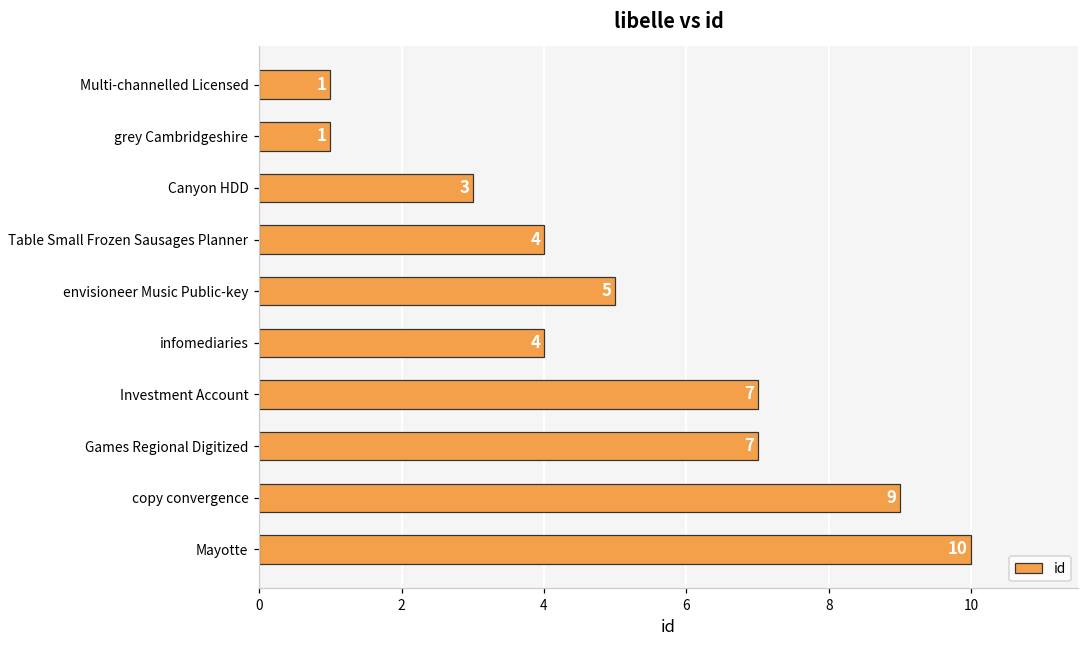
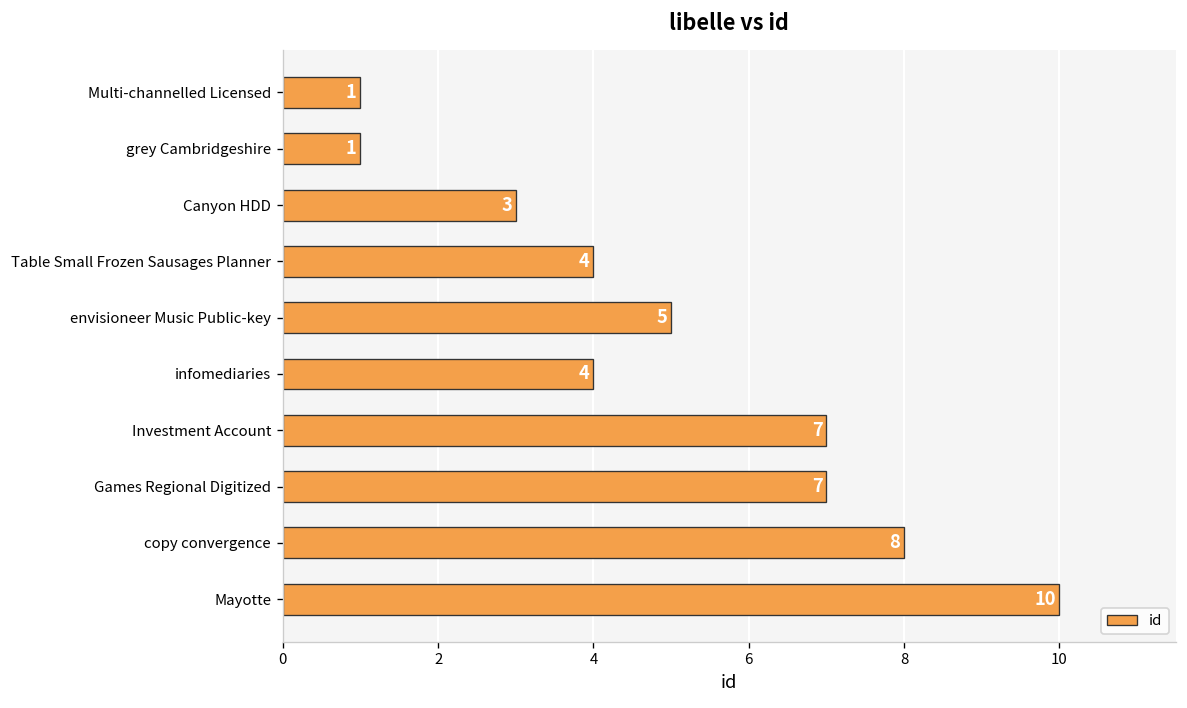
copy convergence: 9 -> 8
